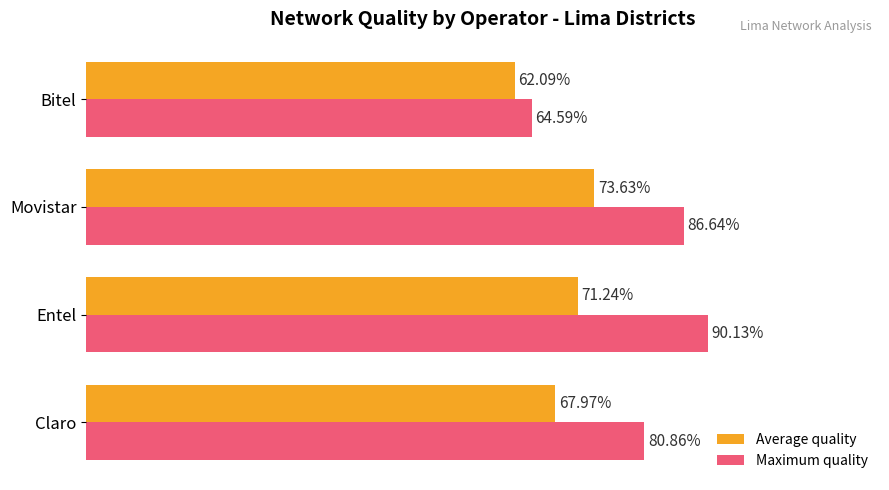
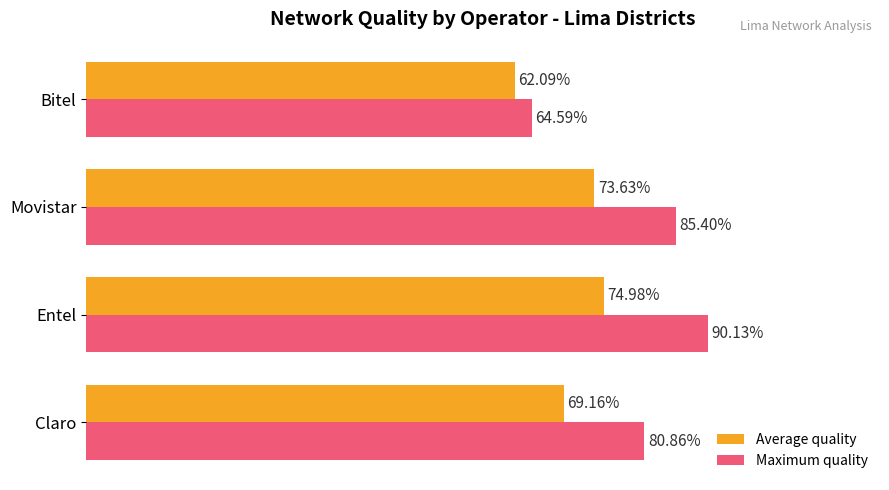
Maximum quality, Movistar: 86.64% -> 85.40%
Average quality, Entel: 71.24% -> 74.98%
Average quality, Claro: 67.97% -> 69.16%
